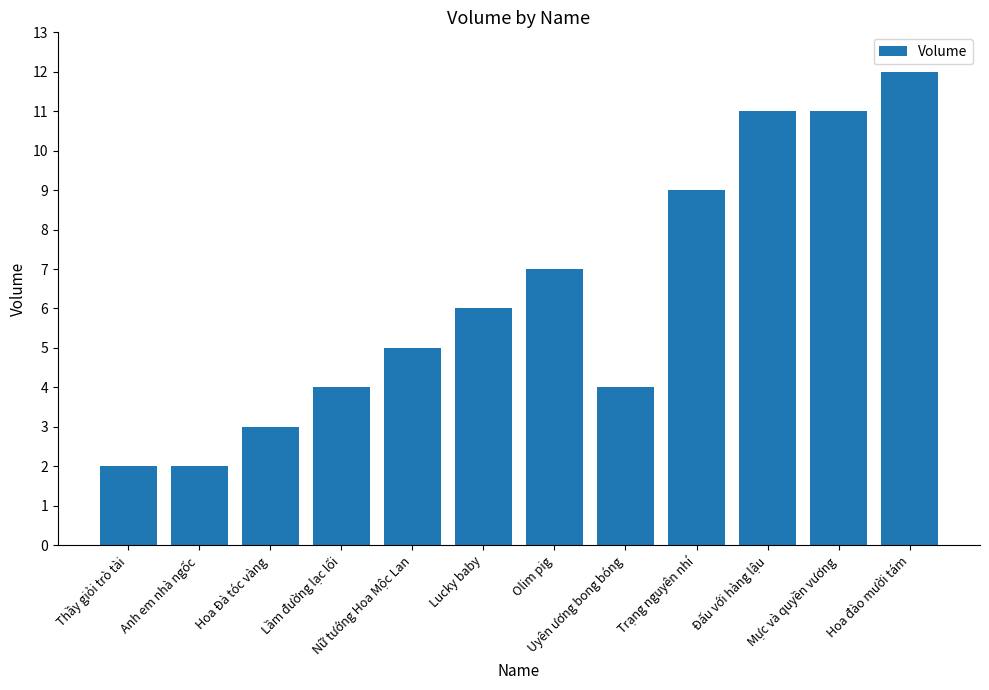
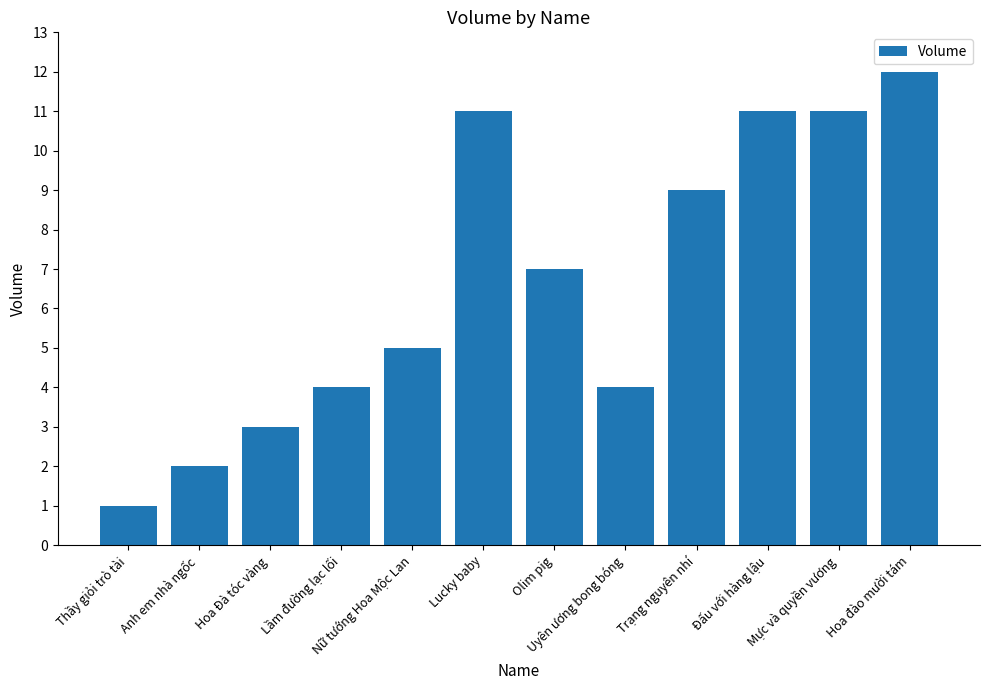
Thầy giỏi trò tài: 2 -> 1
Lucky baby: 6 -> 11
